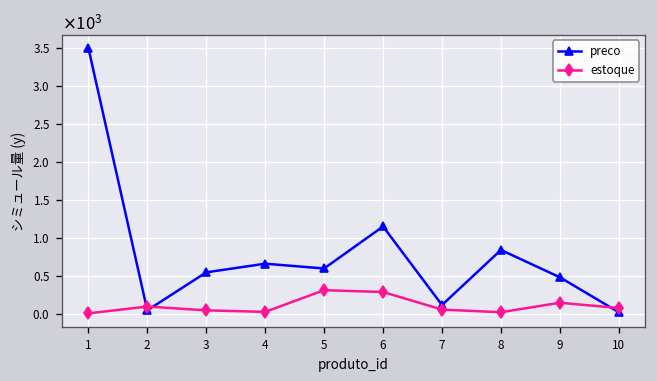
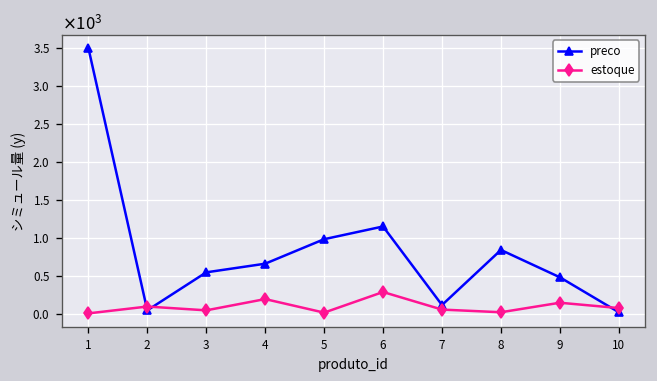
estoque, 4: 0 -> 200
preco, 5: 600 -> 1000
estoque, 5: 300 -> 0
